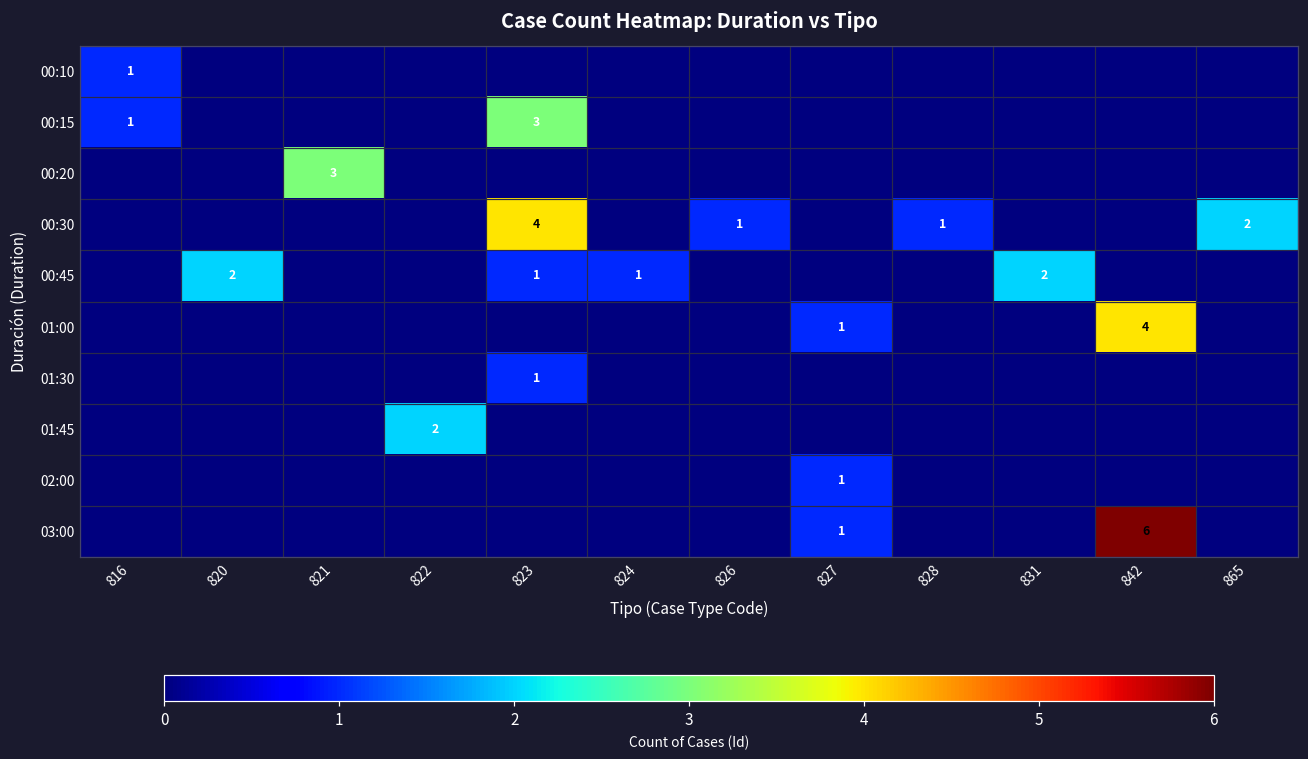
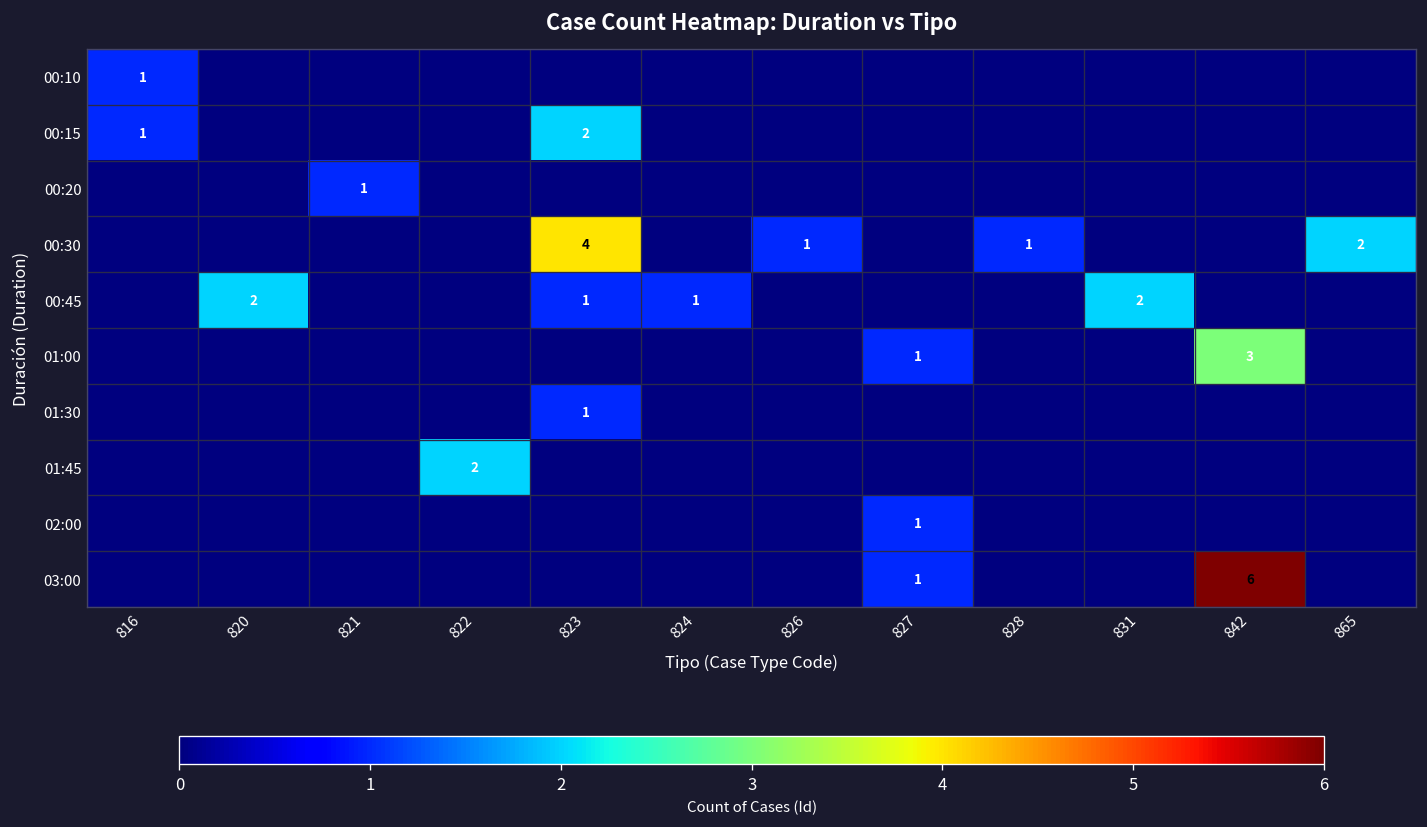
00:15, 823: 3 -> 2
00:20, 821: 3 -> 1
01:00, 842: 4 -> 3
